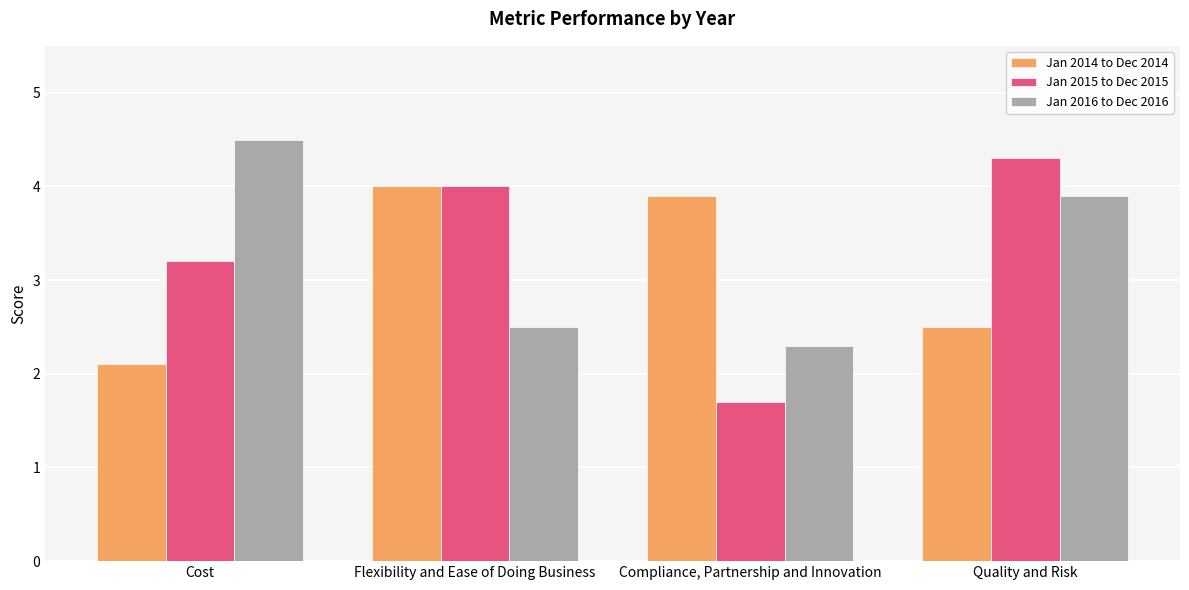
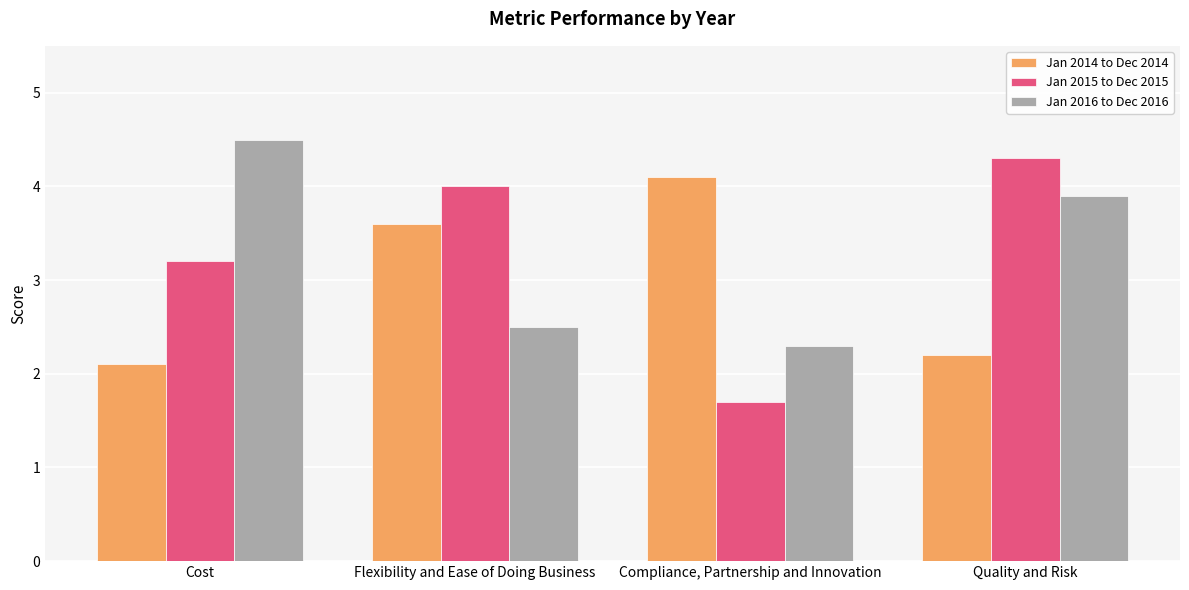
Jan 2014 to Dec 2014, Flexibility and Ease of Doing Business: 4.0 -> 3.6
Jan 2014 to Dec 2014, Compliance, Partnership and Innovation: 3.9 -> 4.1
Jan 2014 to Dec 2014, Quality and Risk: 2.5 -> 2.2
